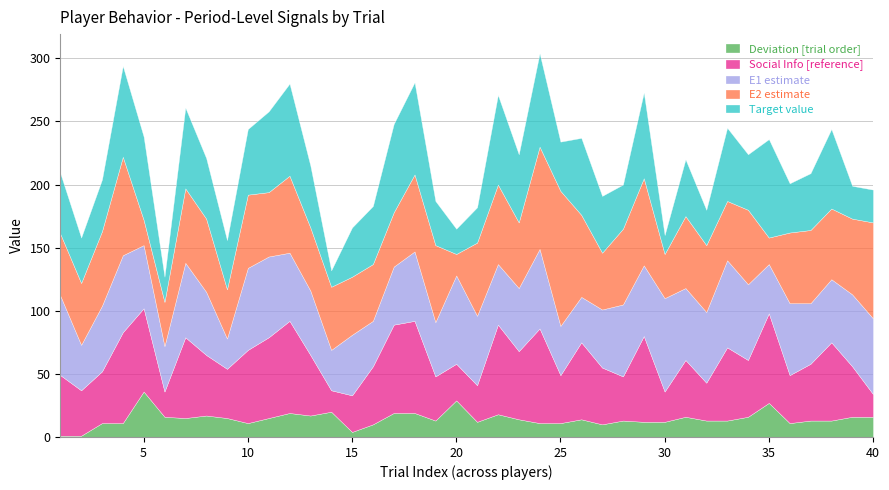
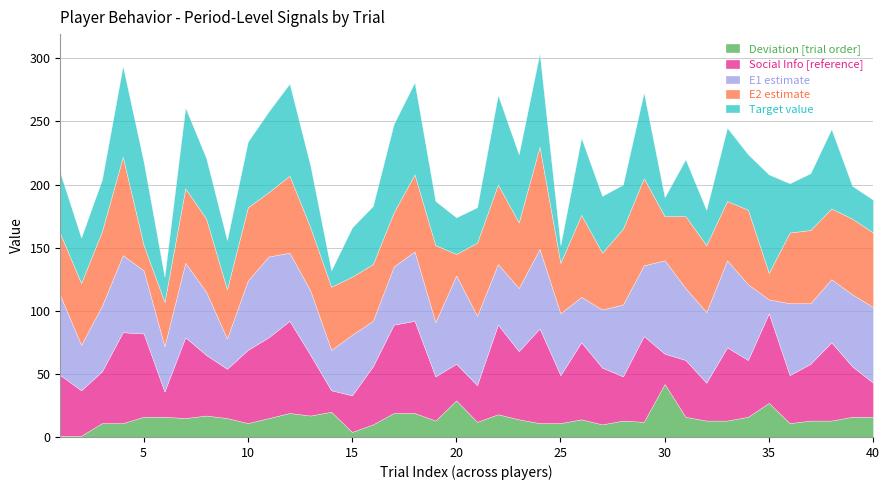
Deviation [trial order], 5: 36 -> 16
E1 estimate, 10: 65 -> 55
Target value, 20: 20 -> 29
E1 estimate, 25: 39 -> 49
E2 estimate, 25: 107 -> 40
Target value, 25: 39 -> 14
Deviation [trial order], 30: 12 -> 42
E1 estimate, 35: 39 -> 11
Social Info [reference], 40: 18 -> 27
E2 estimate, 40: 76 -> 59
